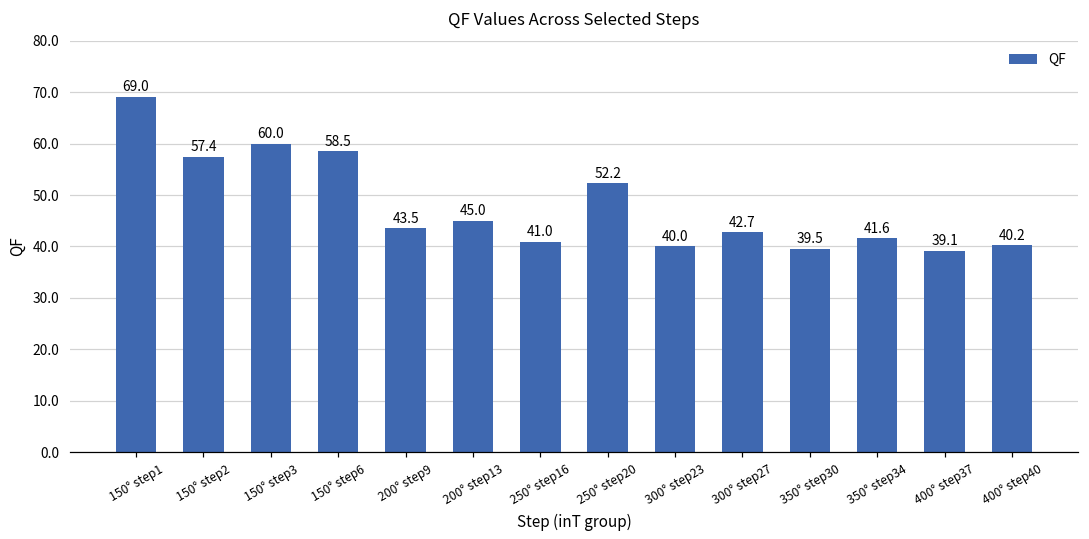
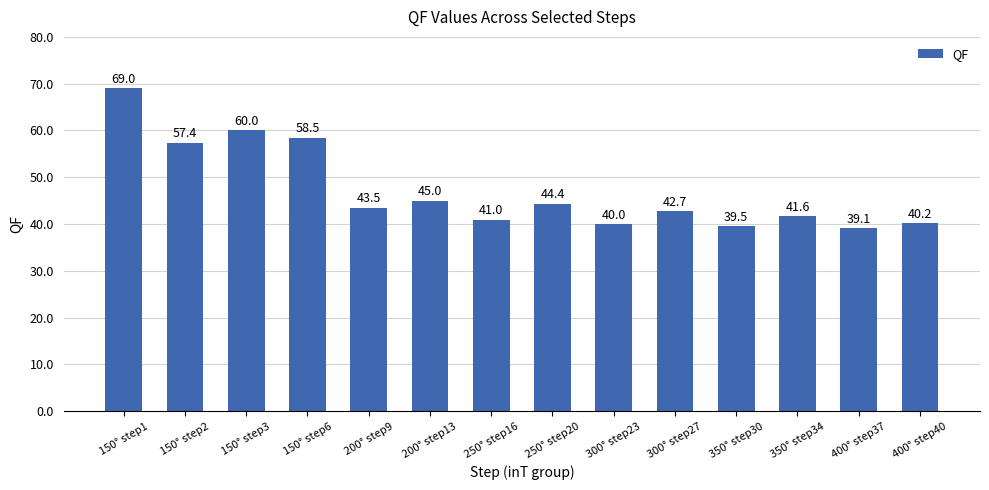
250° step20: 52.2 -> 44.4
